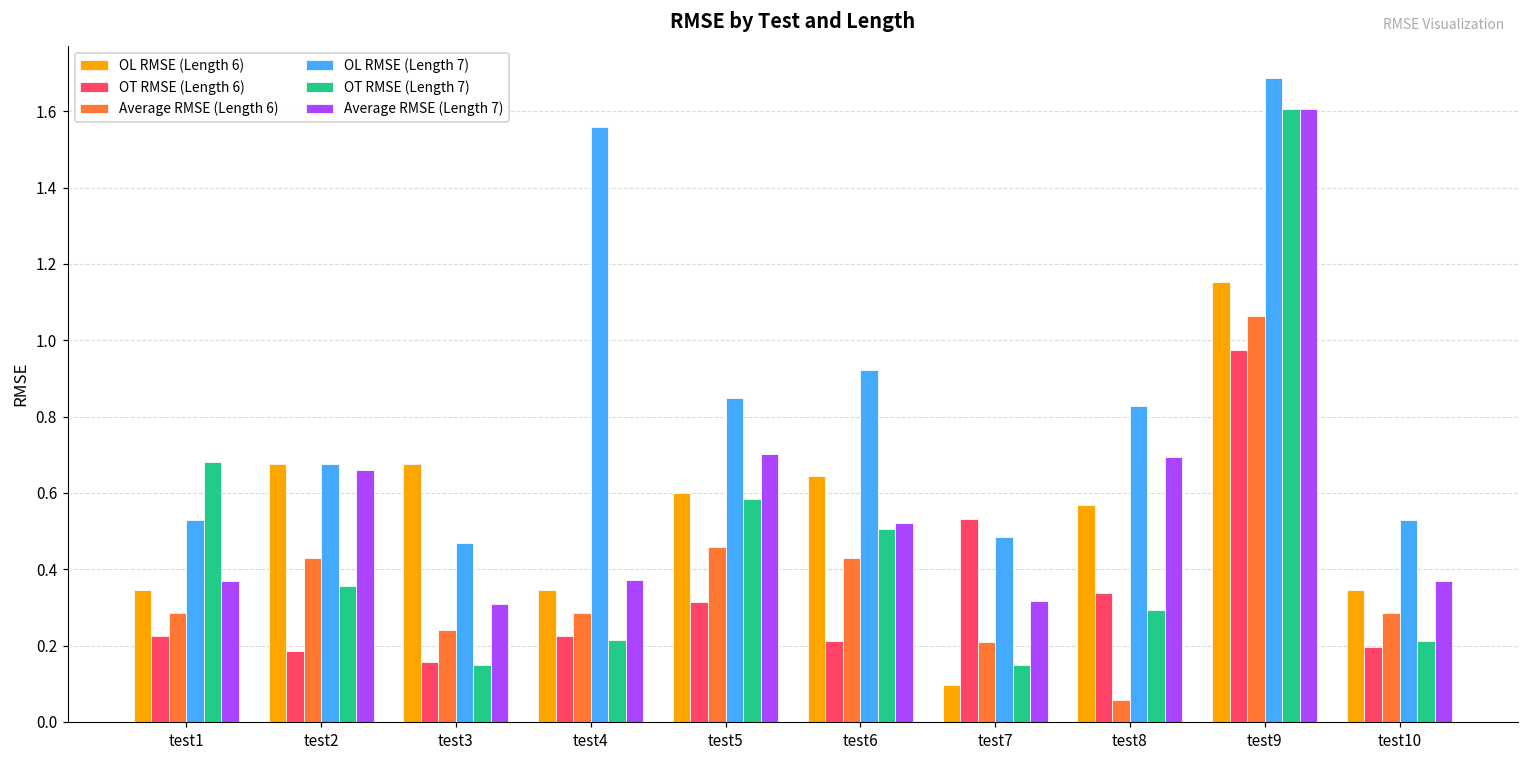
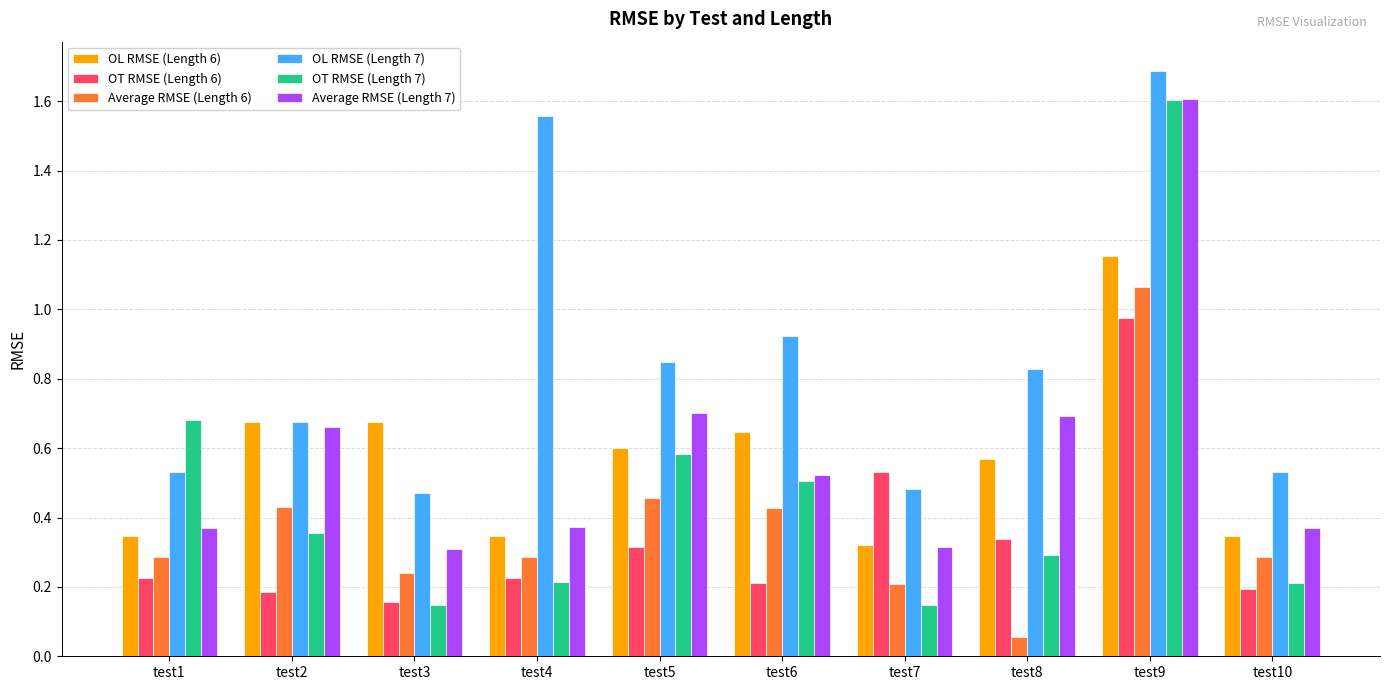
OL RMSE (Length 6), test7: 0.10 -> 0.32
